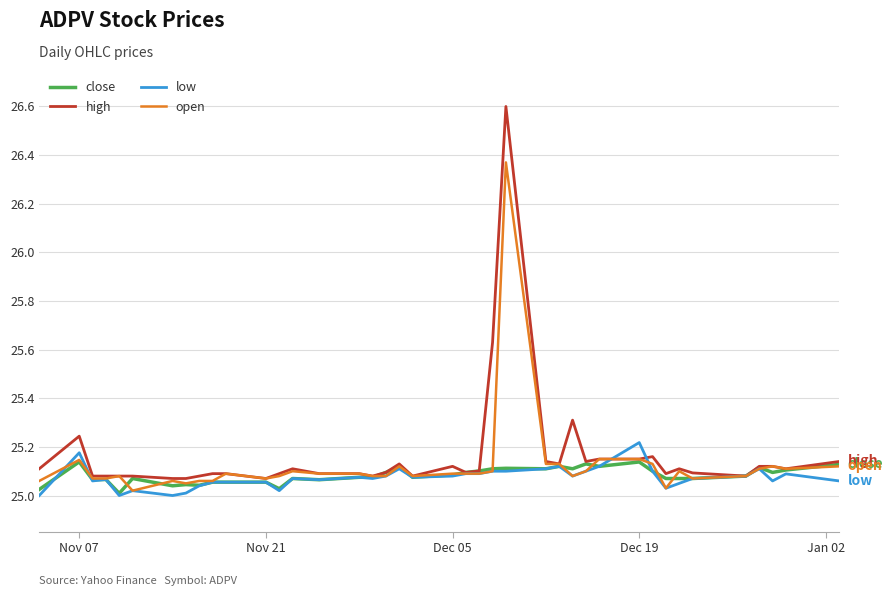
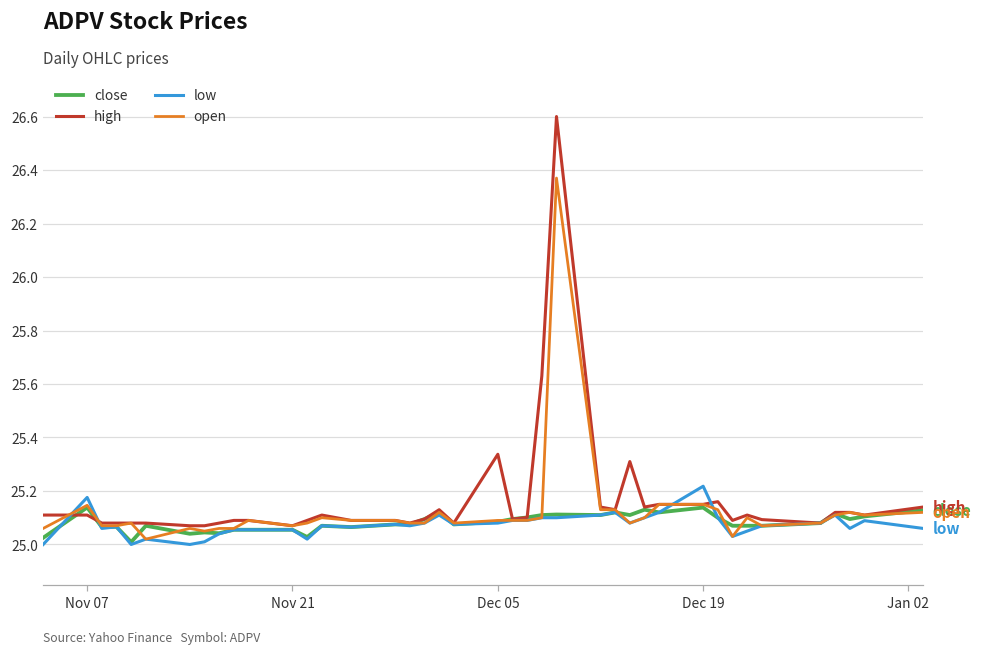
high, Nov 07: 25.24 -> 25.11
high, Dec 05: 25.12 -> 25.34
